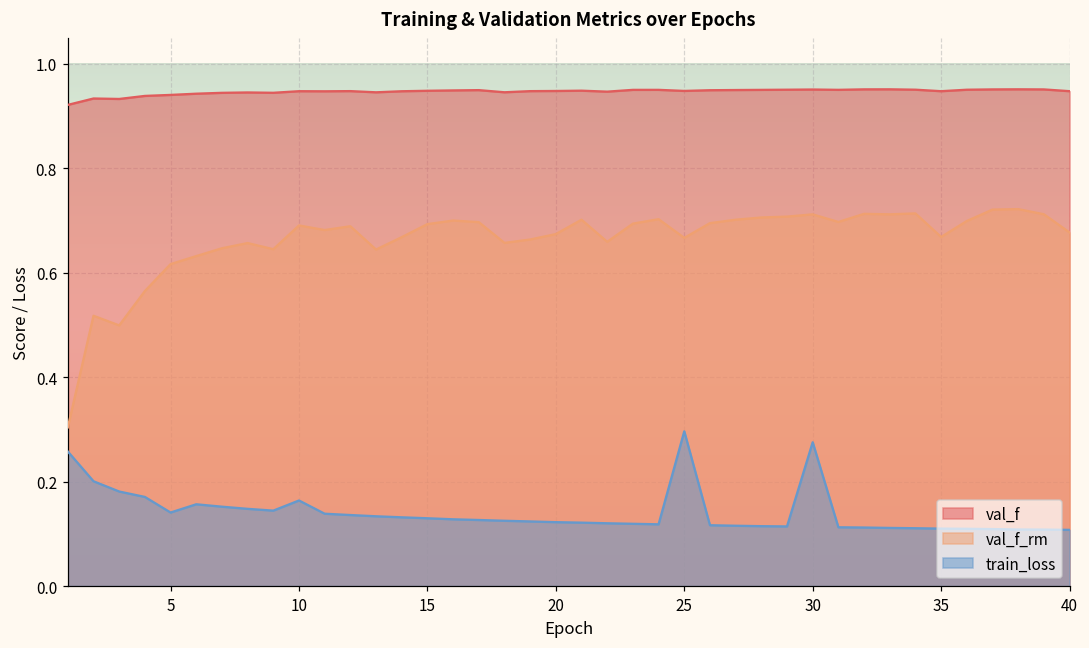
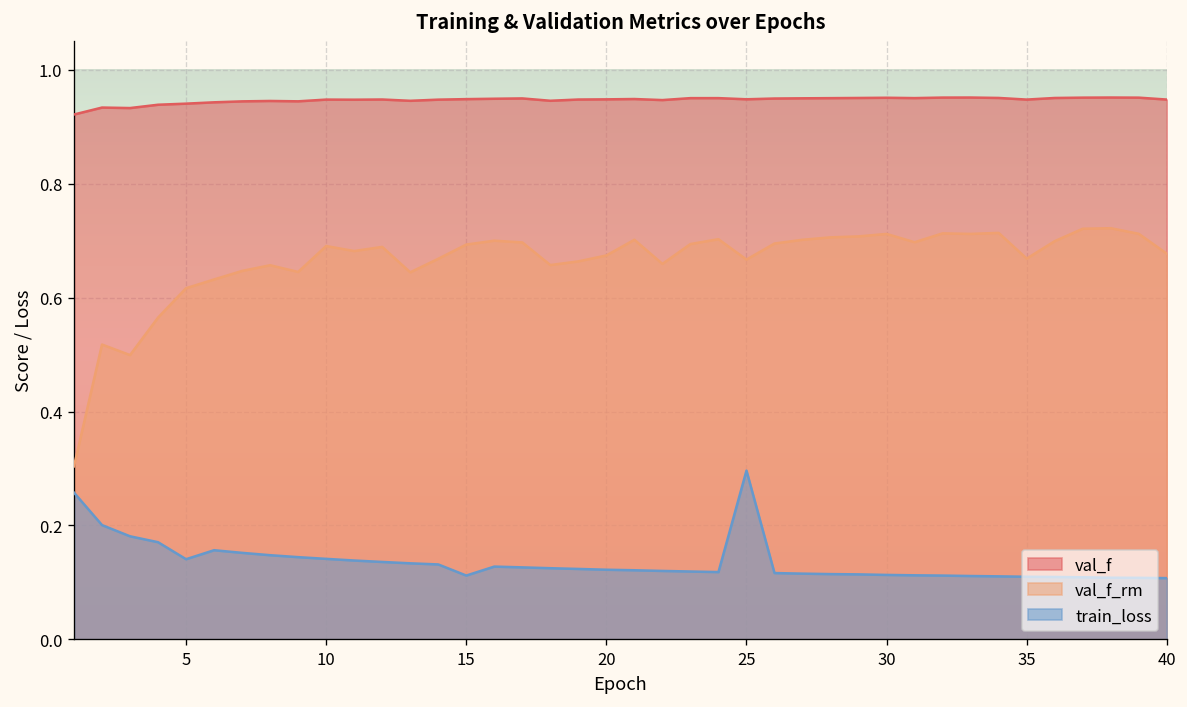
train_loss, 10: 0.16 -> 0.14
train_loss, 15: 0.13 -> 0.11
train_loss, 30: 0.28 -> 0.11
